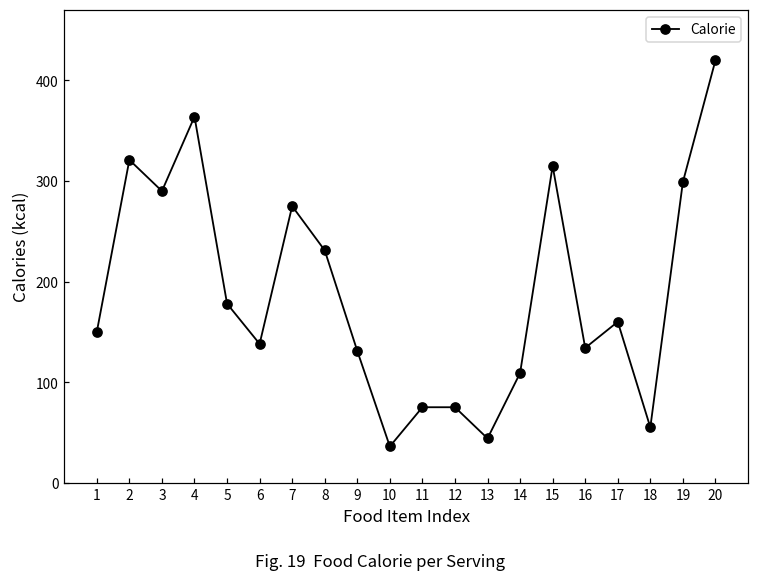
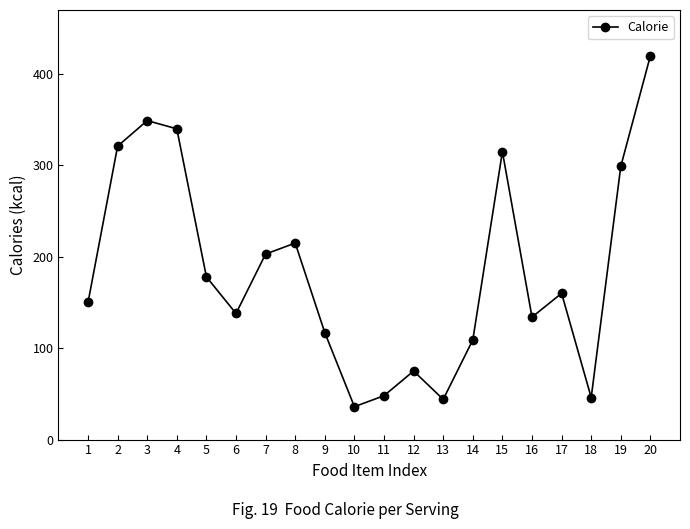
3: 290 -> 350
4: 360 -> 340
7: 280 -> 200
8: 230 -> 220
9: 130 -> 120
11: 80 -> 50
18: 60 -> 50
